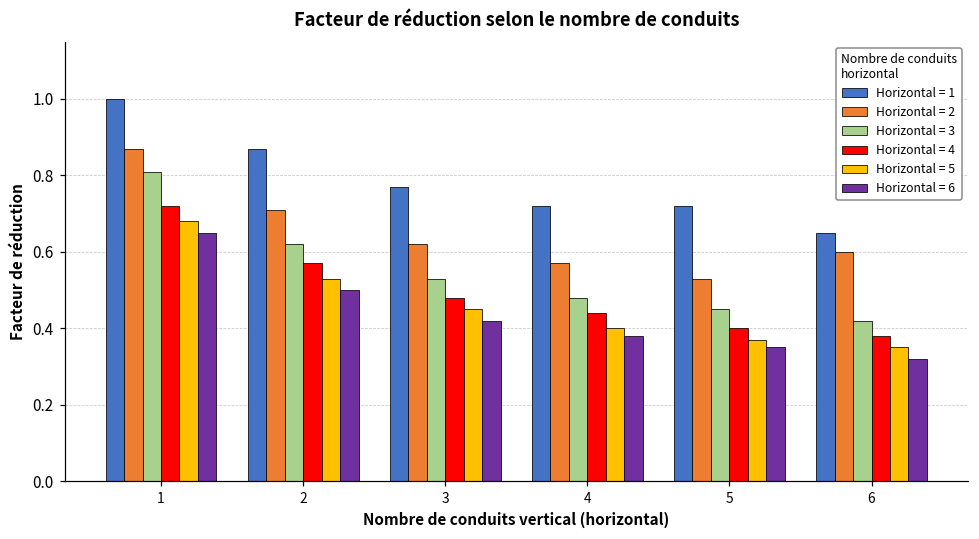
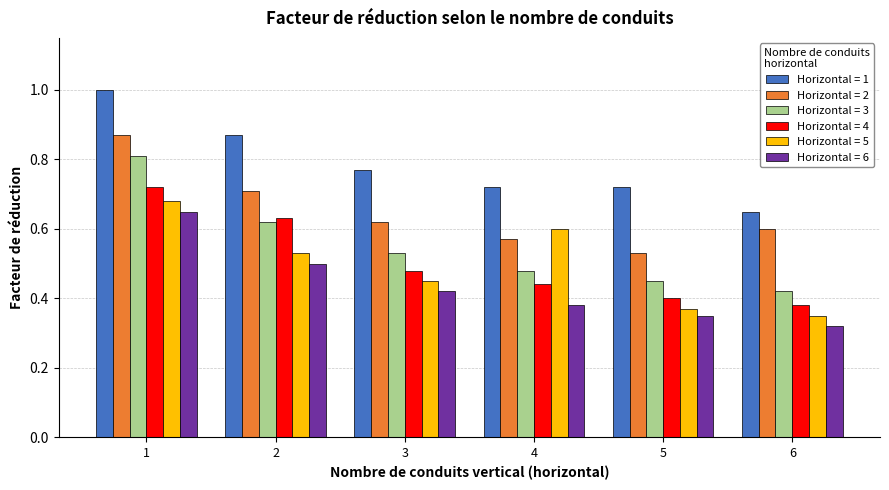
Horizontal = 4, 2: 0.57 -> 0.63
Horizontal = 5, 4: 0.4 -> 0.6
